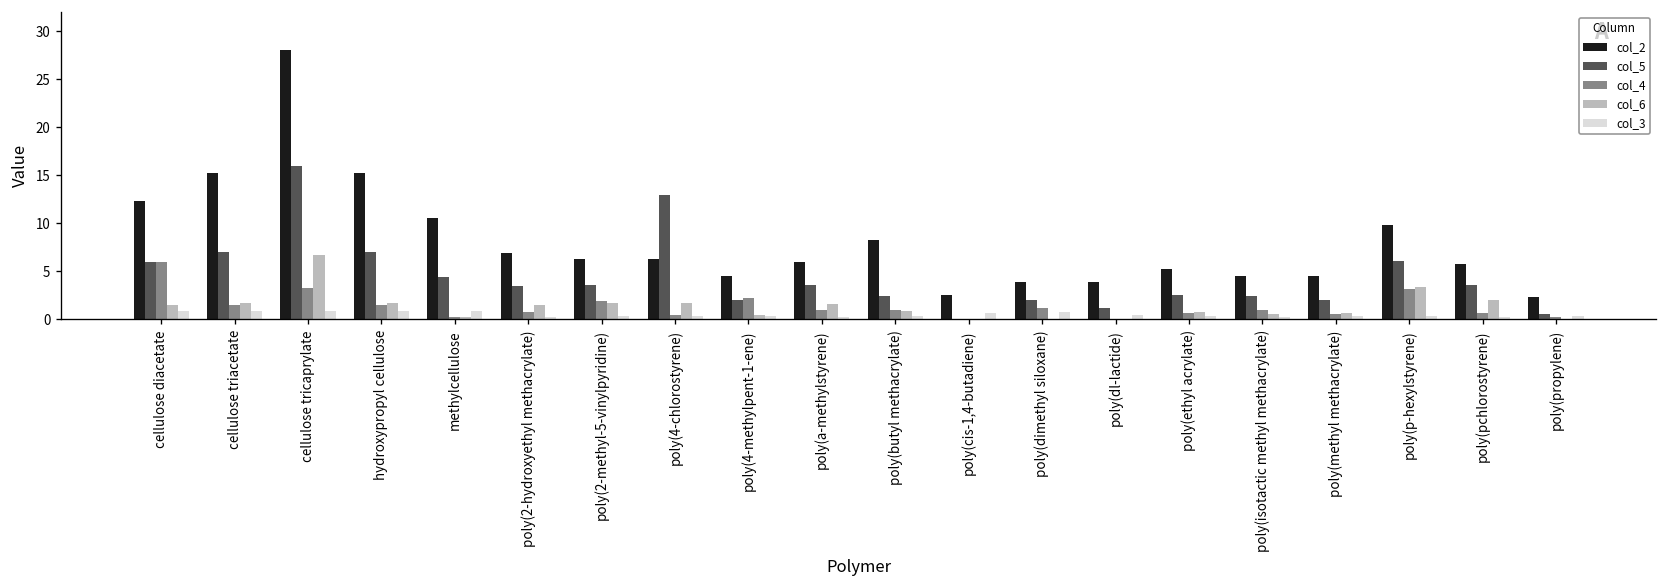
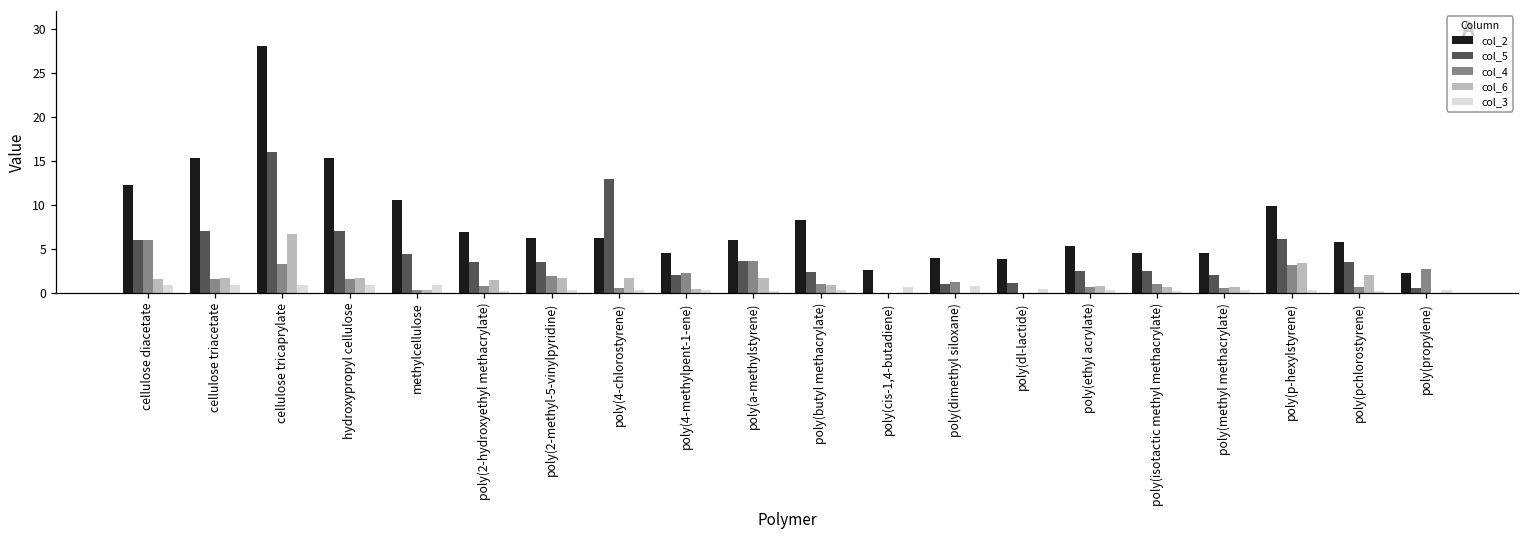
col_4, poly(a-methylstyrene): 1 -> 4
col_5, poly(dimethyl siloxane): 2 -> 1
col_4, poly(propylene): 0 -> 3
